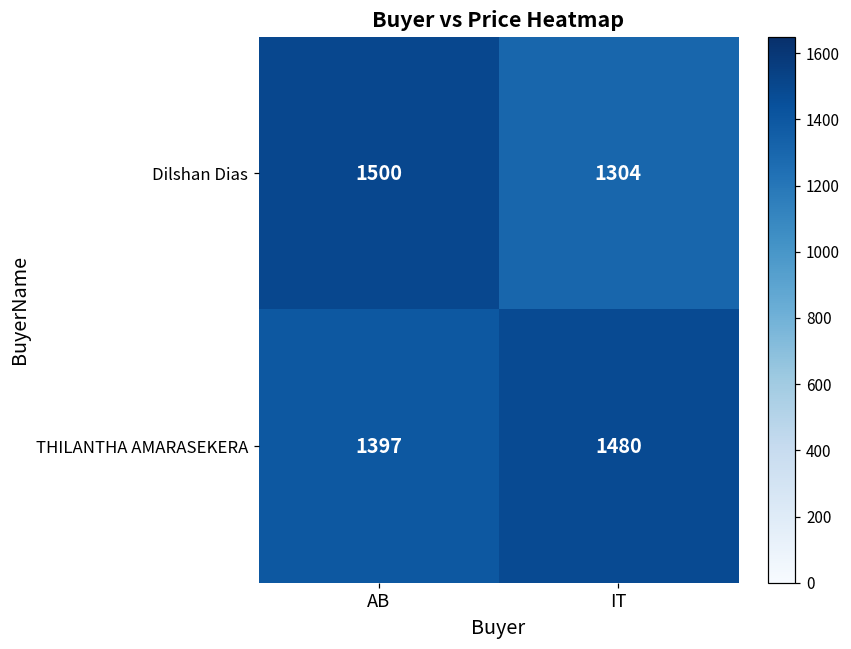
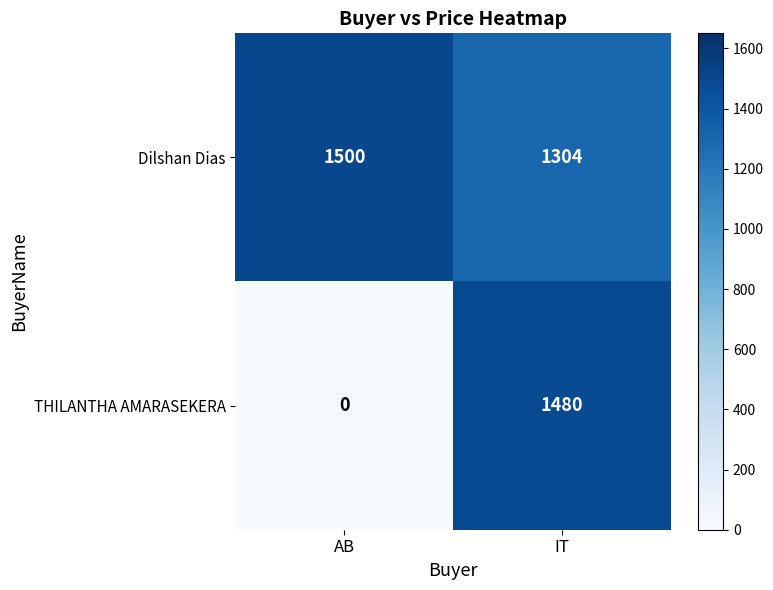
THILANTHA AMARASEKERA, AB: 1397 -> 0
